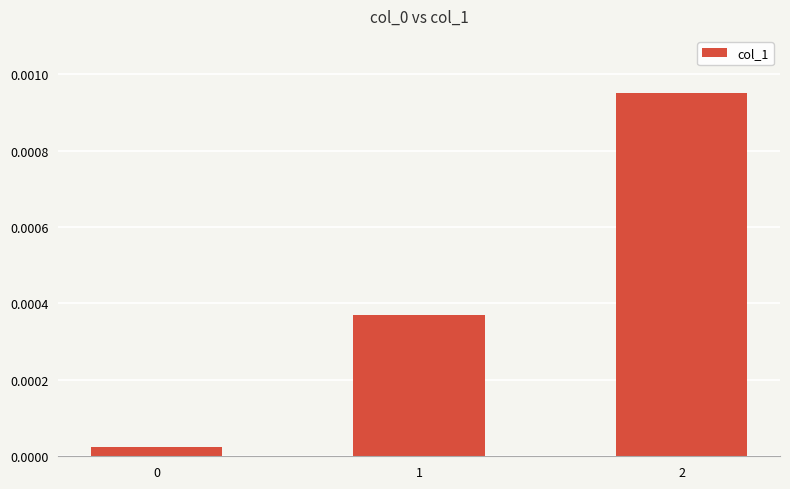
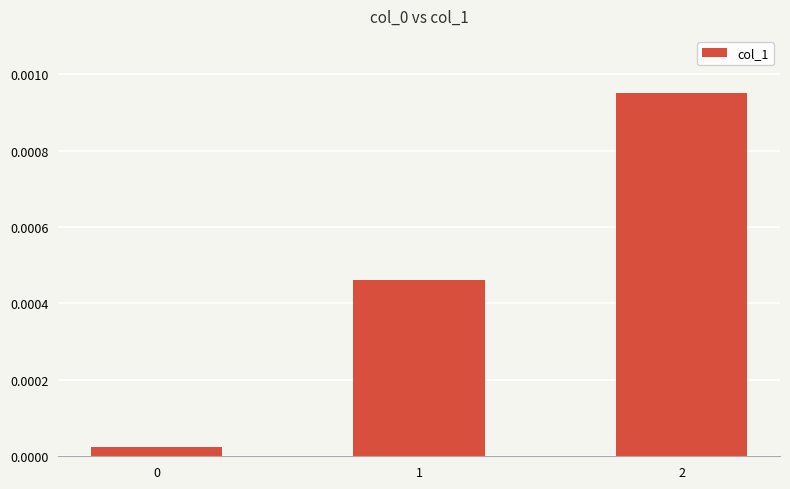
1: 0.00037 -> 0.00046
